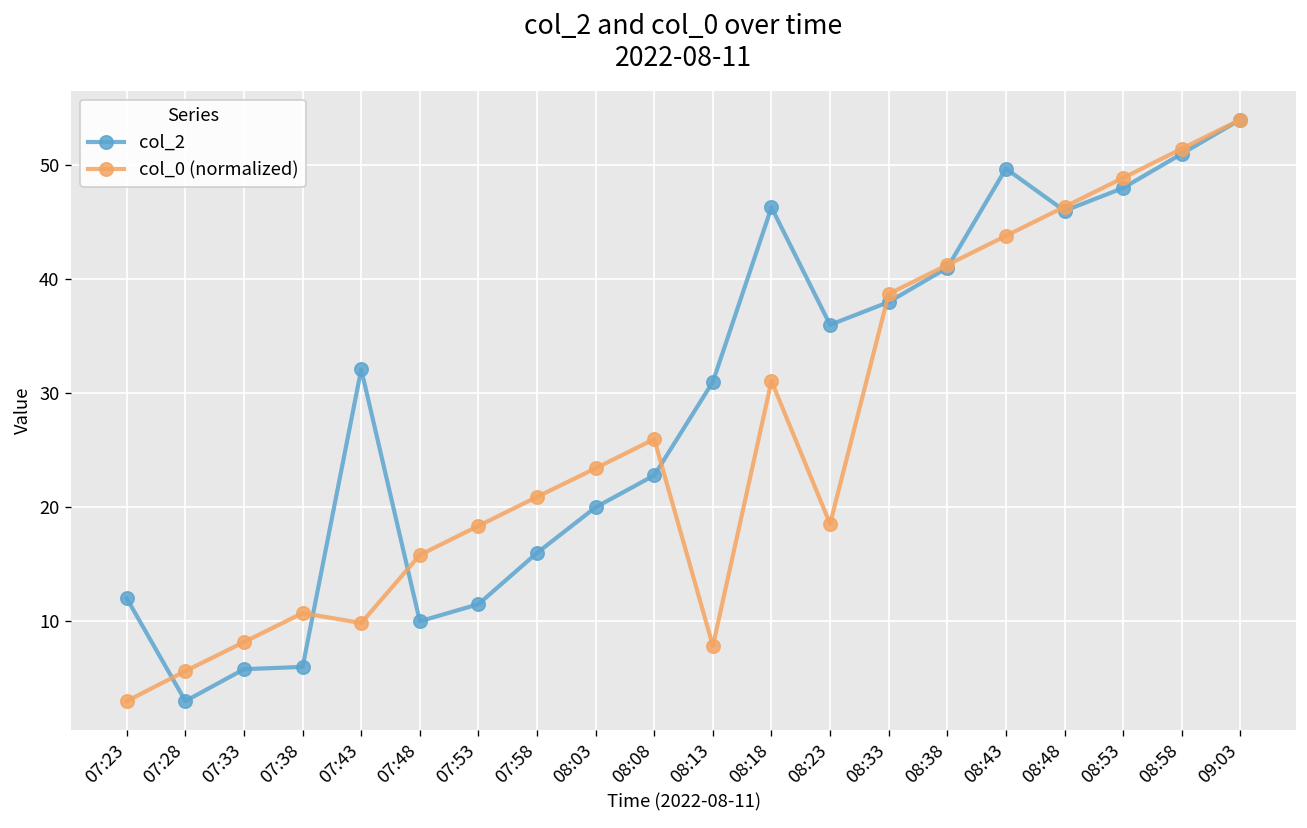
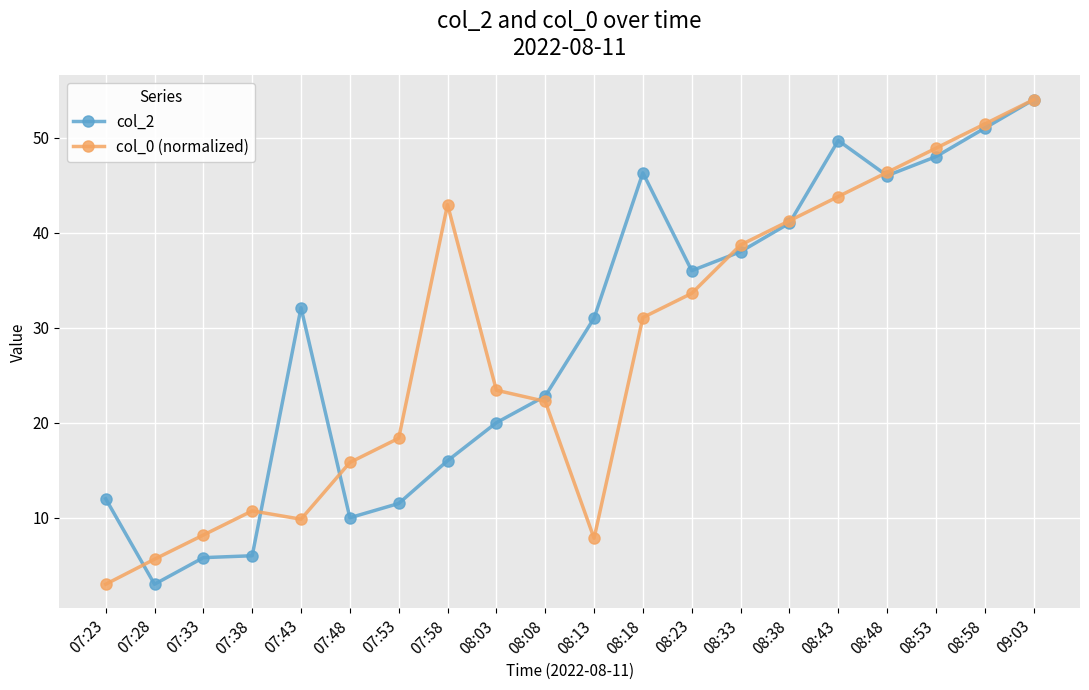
col_0 (normalized), 07:58: 21 -> 43
col_0 (normalized), 08:08: 26 -> 22
col_0 (normalized), 08:23: 19 -> 34
